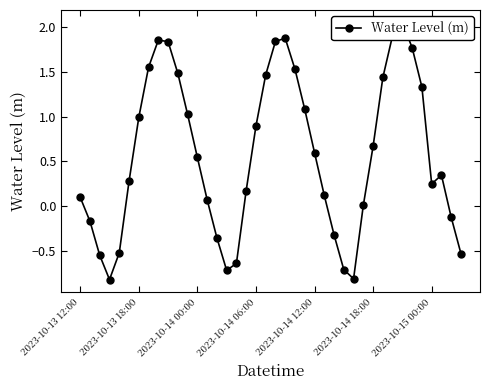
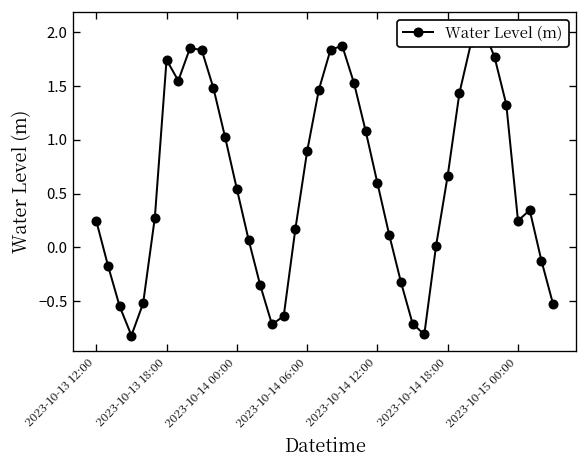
2023-10-13 12:00: 0.1 -> 0.2
2023-10-13 18:00: 1.0 -> 1.7
